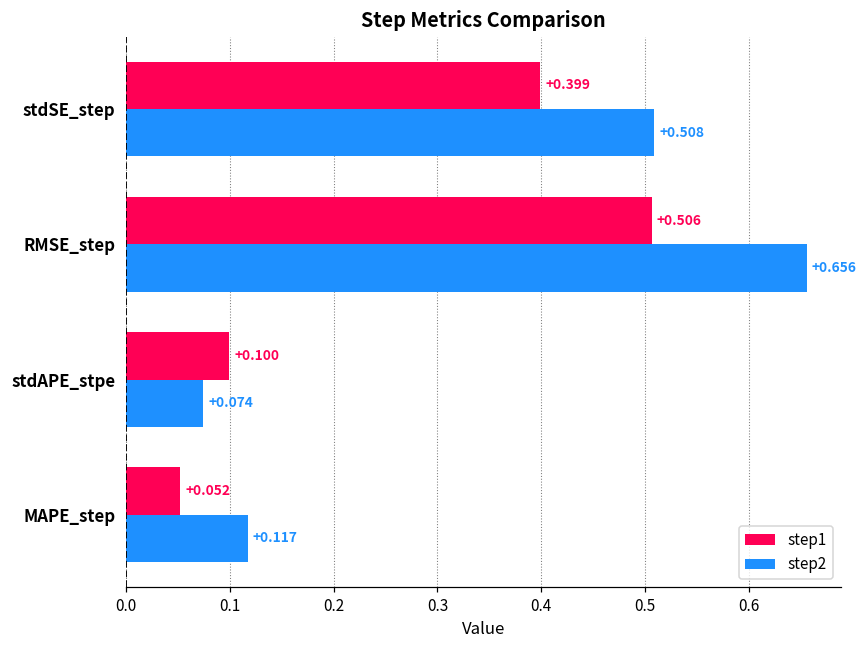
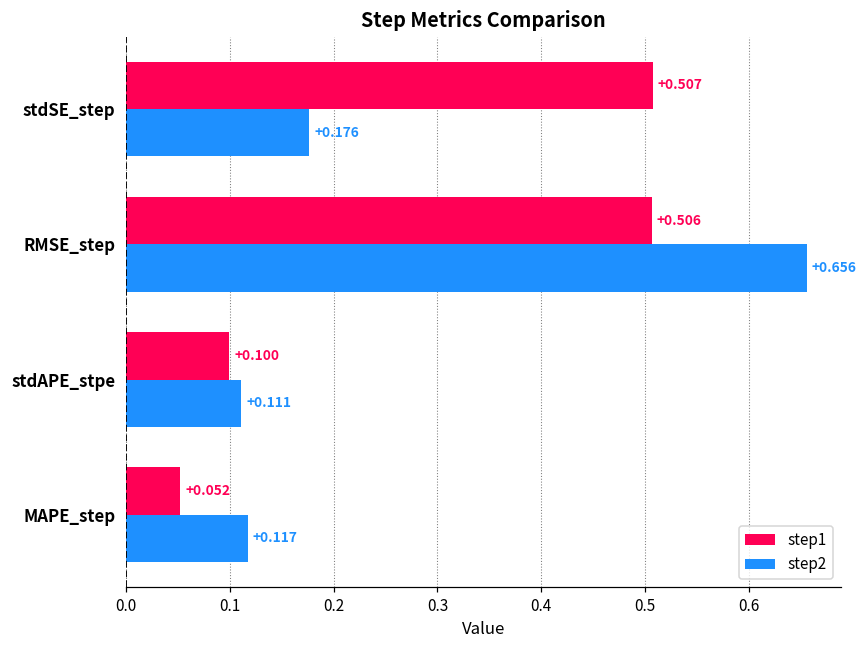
step1, stdSE_step: +0.399 -> +0.507
step2, stdSE_step: +0.508 -> +0.176
step2, stdAPE_stpe: +0.074 -> +0.111
